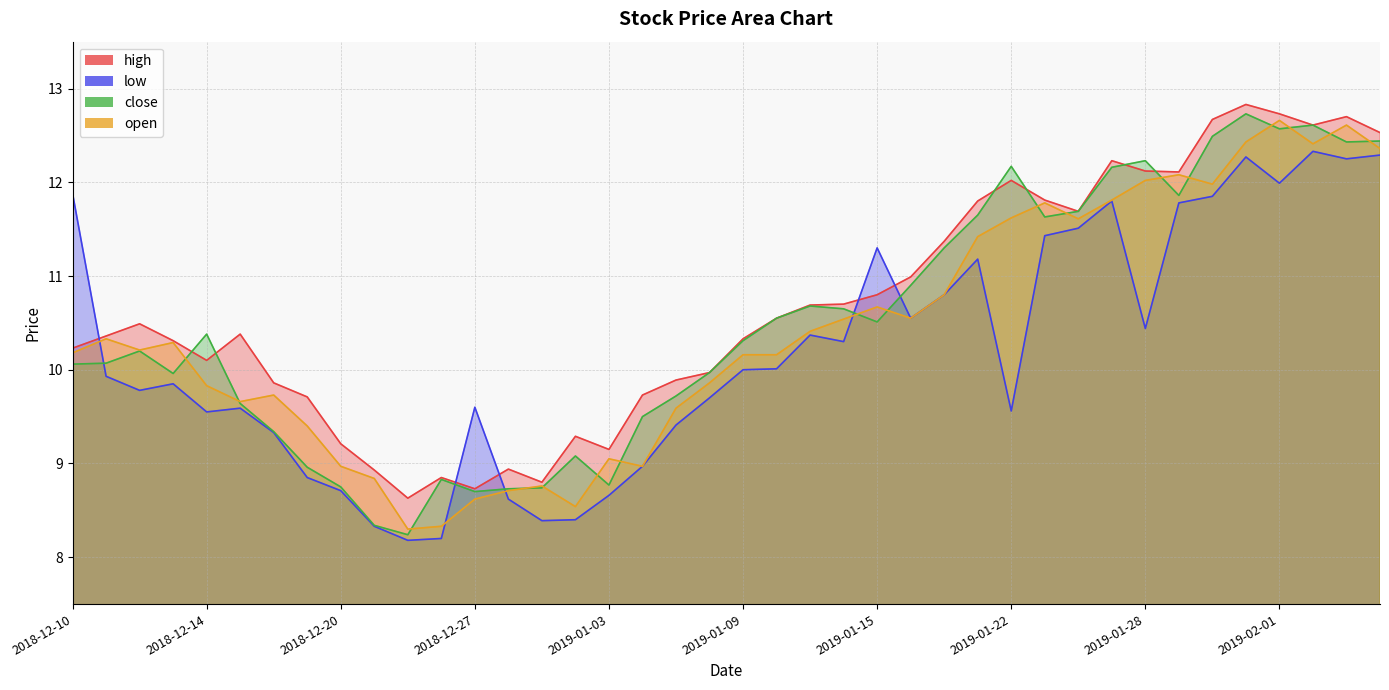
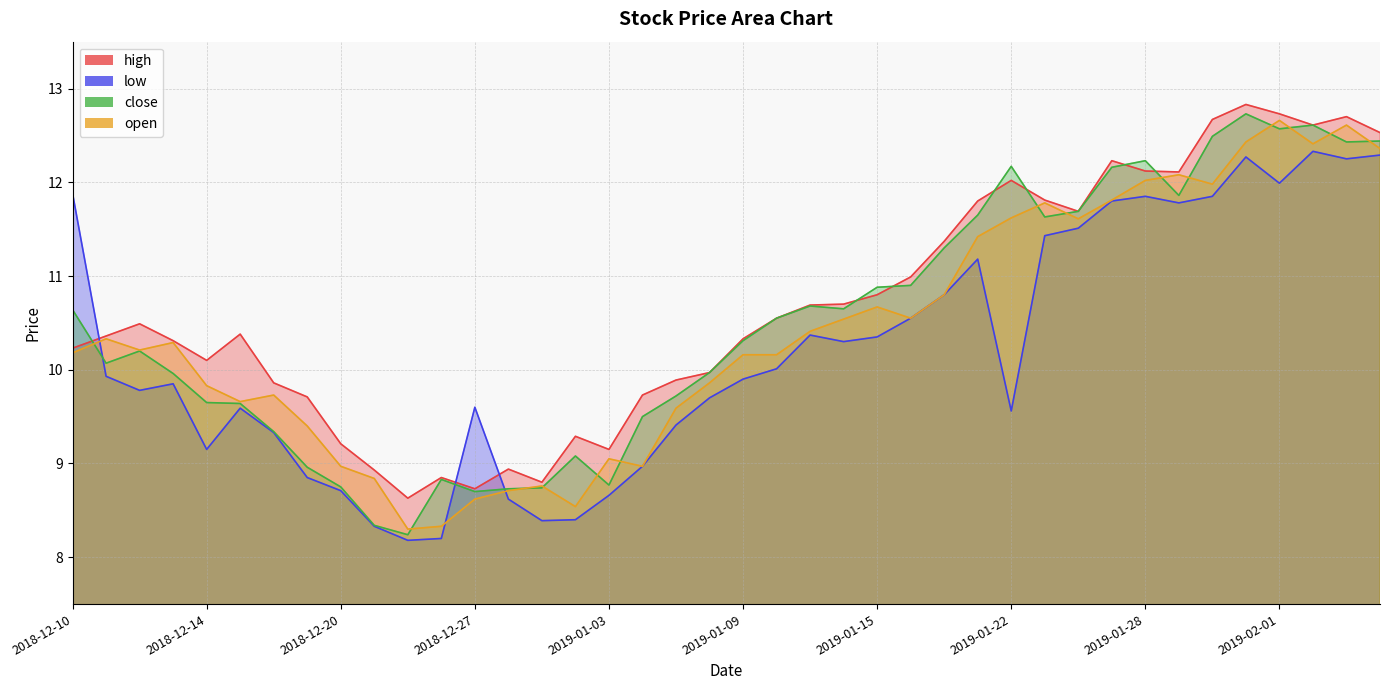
close, 2018-12-10: 10.1 -> 10.6
low, 2018-12-14: 9.6 -> 9.2
close, 2018-12-14: 10.4 -> 9.7
low, 2019-01-09: 10.0 -> 9.9
low, 2019-01-15: 11.3 -> 10.4
close, 2019-01-15: 10.5 -> 10.9
low, 2019-01-28: 10.4 -> 11.9
